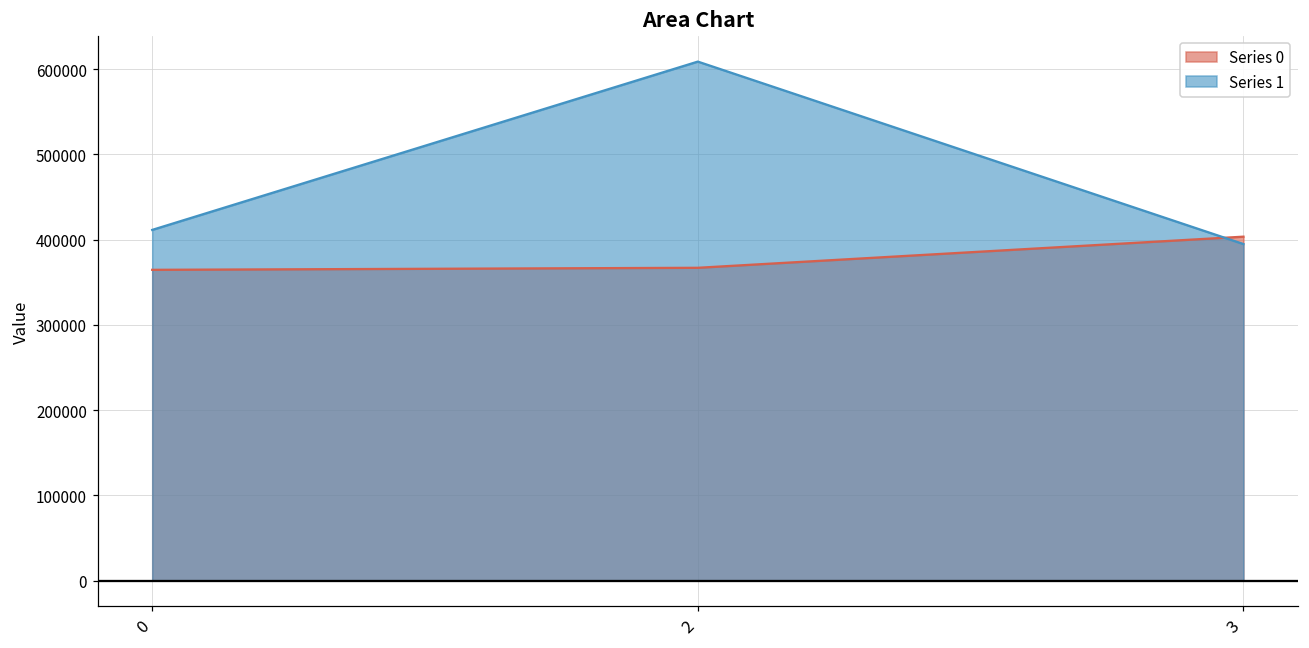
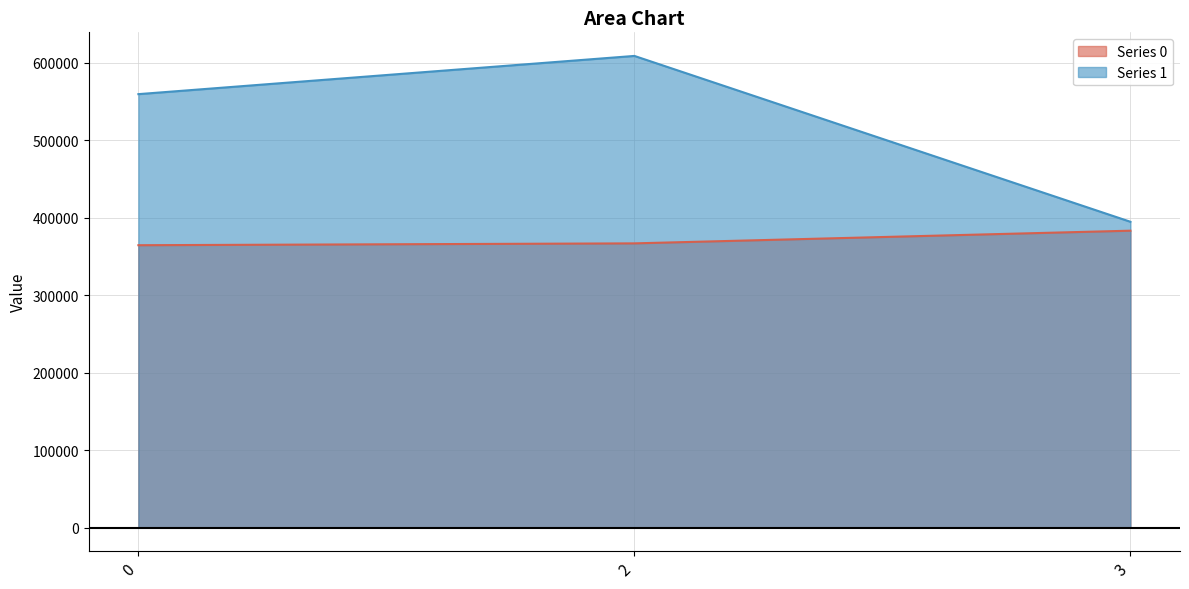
Series 1, 0: 410000 -> 560000
Series 0, 3: 400000 -> 380000
